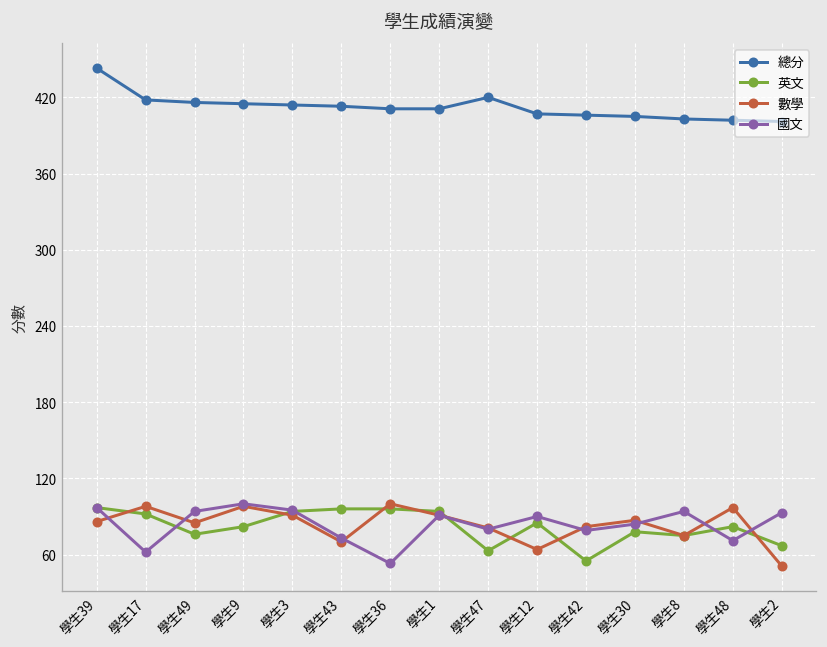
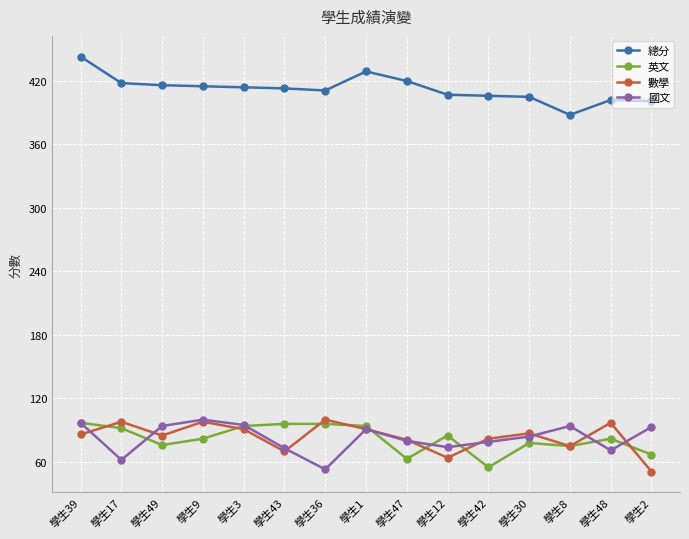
總分, 學生1: 411 -> 429
國文, 學生12: 90 -> 74
總分, 學生8: 403 -> 388
